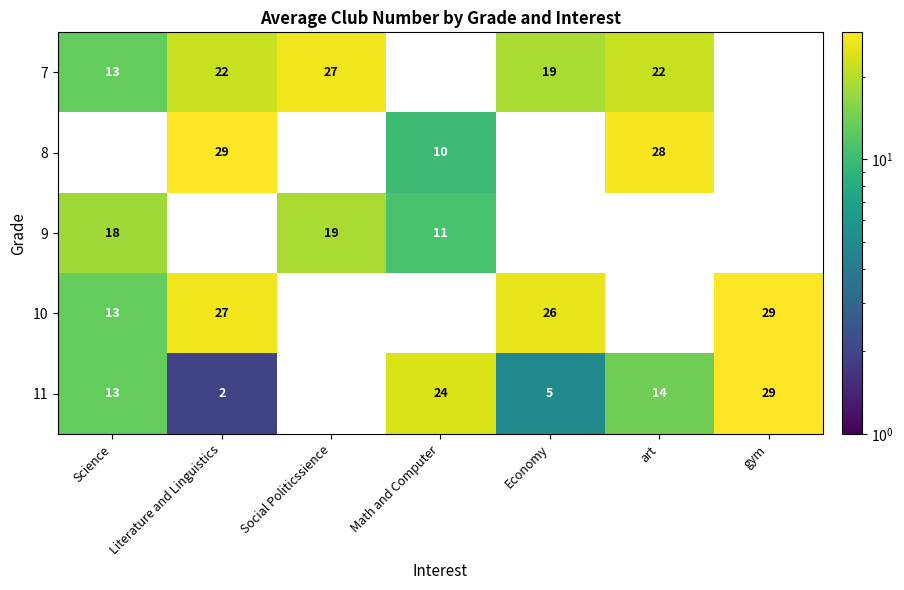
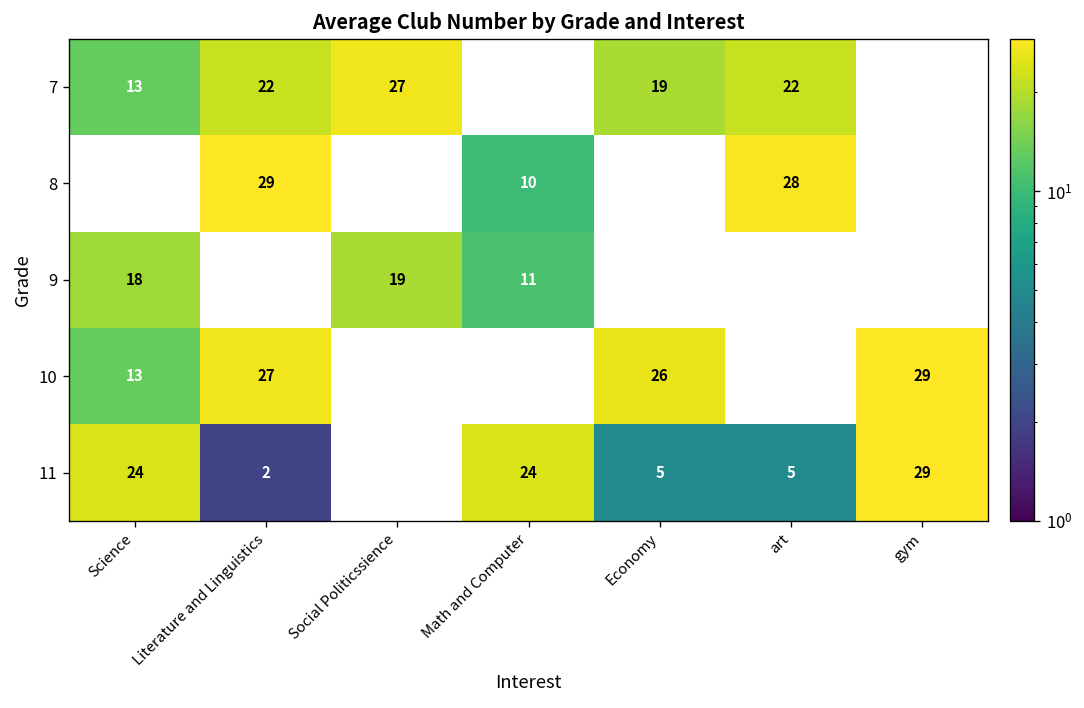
11, Science: 13 -> 24
11, art: 14 -> 5
